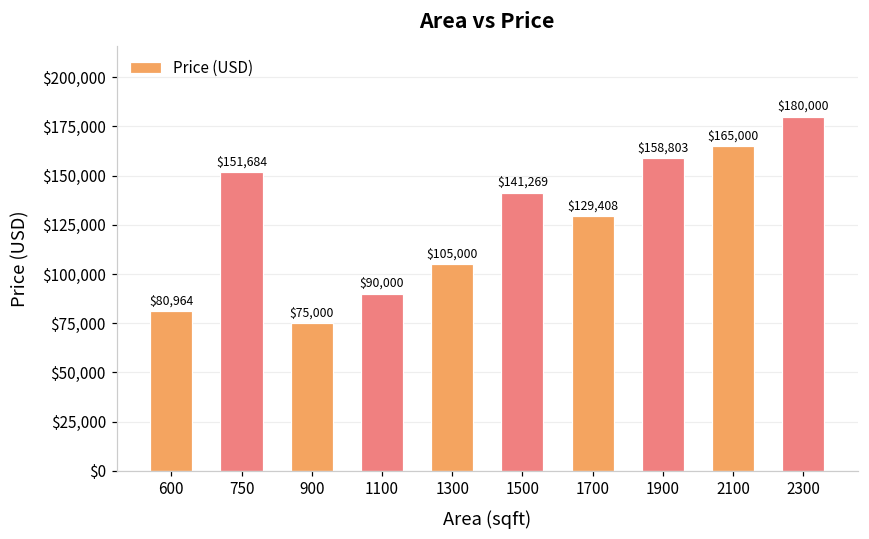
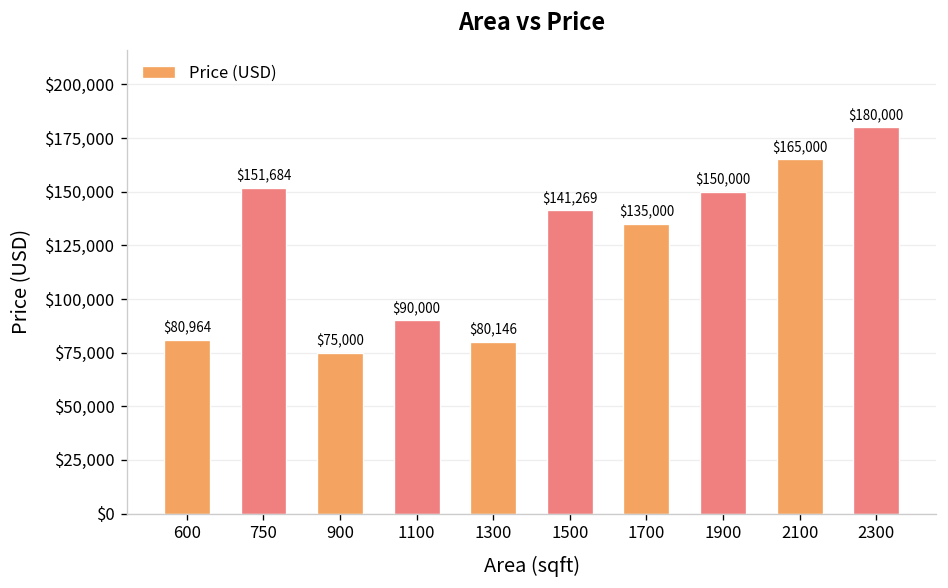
1300: $105,000 -> $80,146
1700: $129,408 -> $135,000
1900: $158,803 -> $150,000
